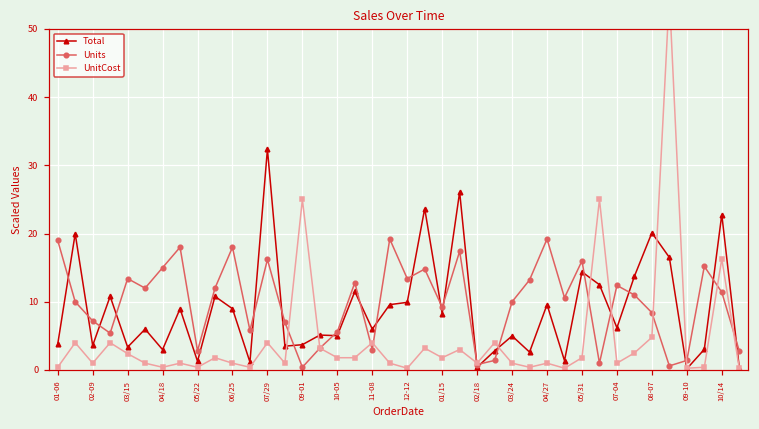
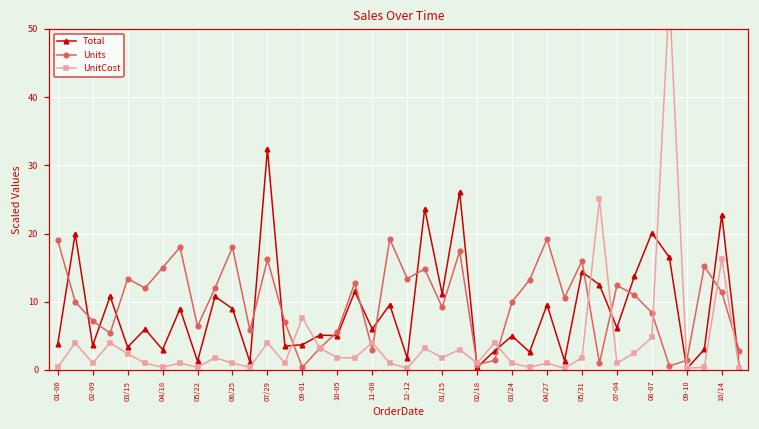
Units, 05/22: 3 -> 6
UnitCost, 09-01: 25 -> 8
Total, 12-12: 10 -> 2
Total, 01/15: 8 -> 11
